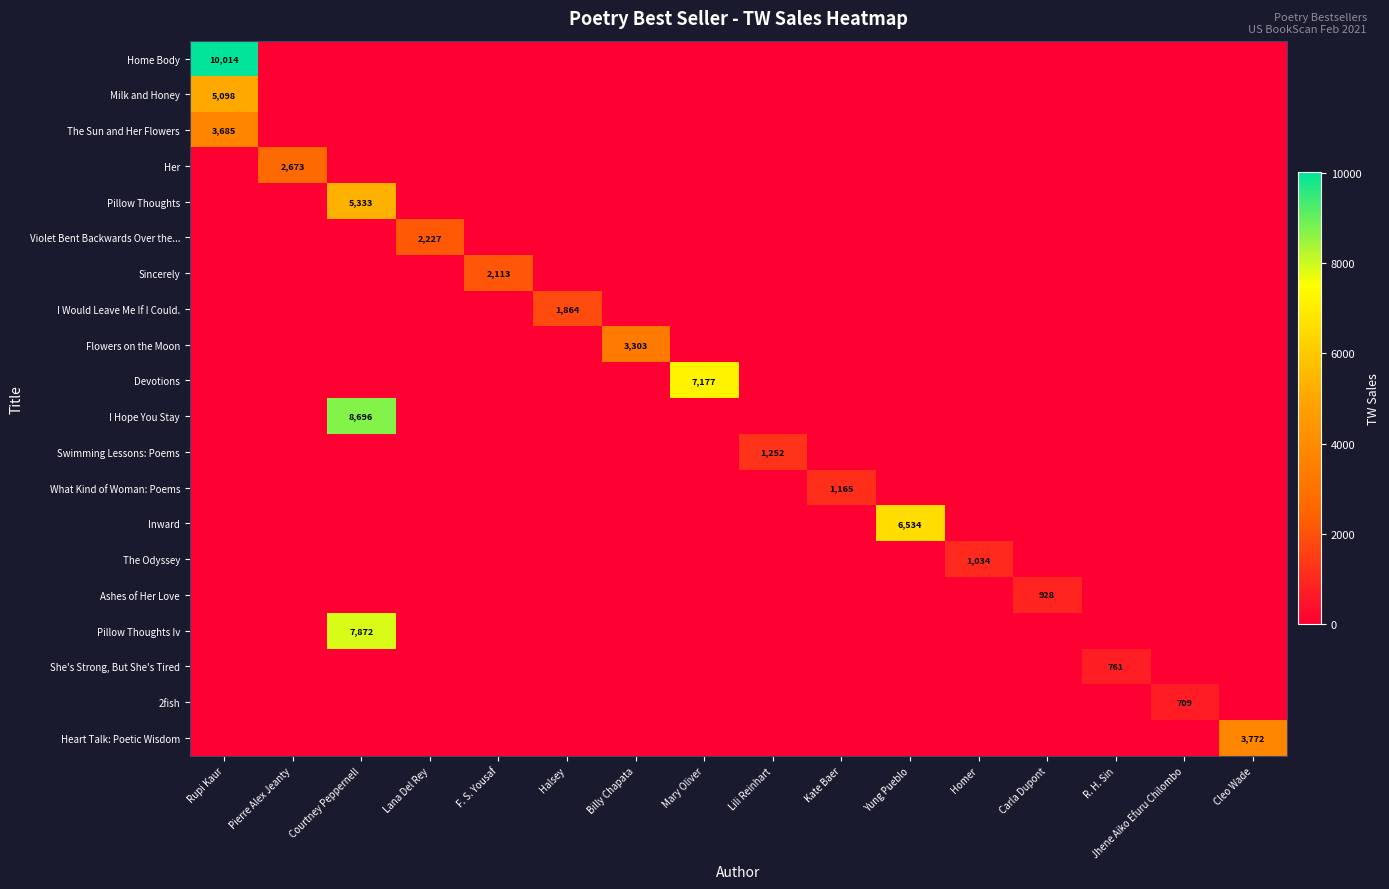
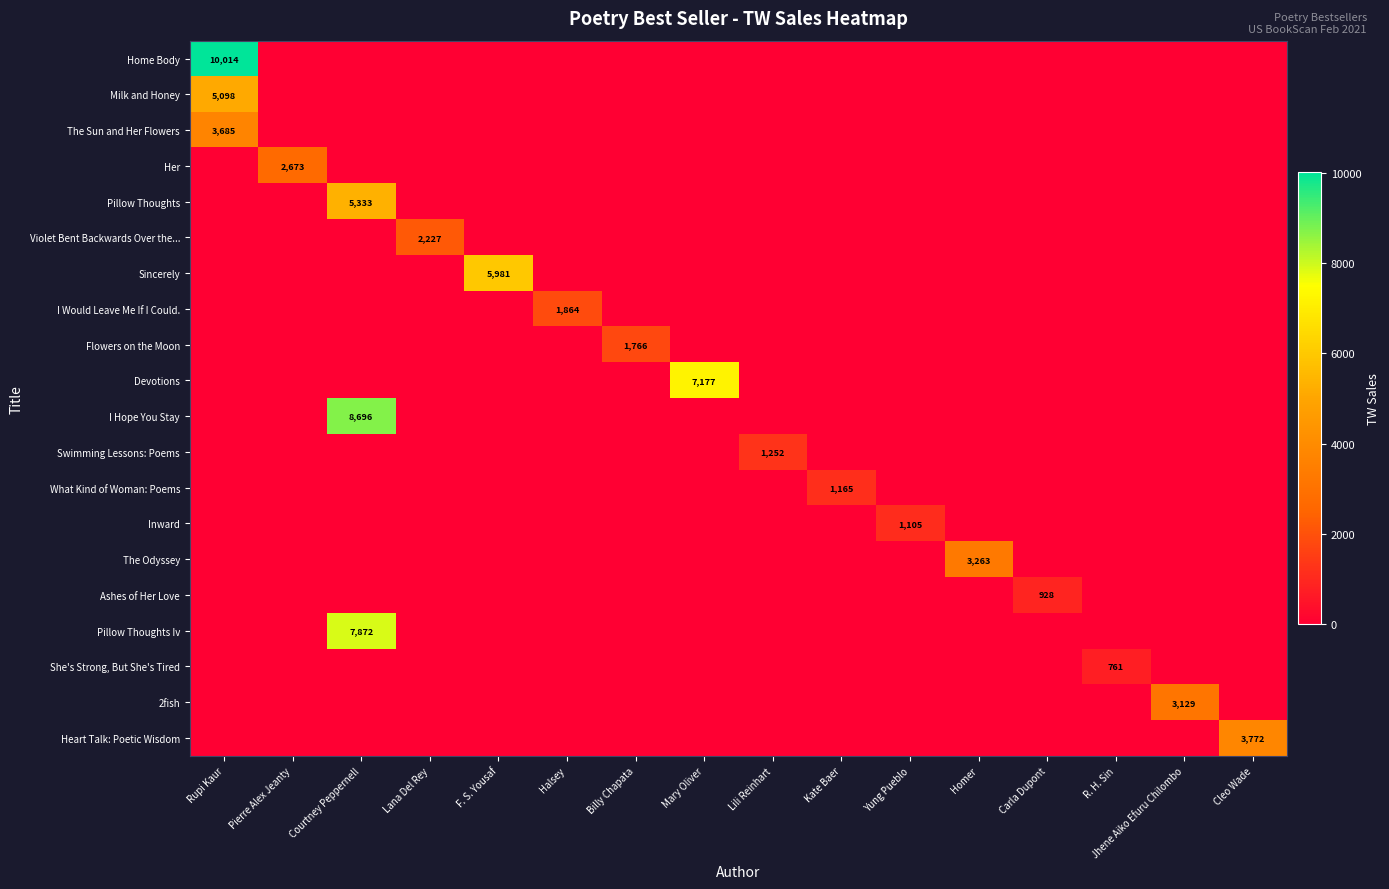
Sincerely, F. S. Yousaf: 2,113 -> 5,981
Flowers on the Moon, Billy Chapata: 3,303 -> 1,766
Inward, Yung Pueblo: 6,534 -> 1,105
The Odyssey, Homer: 1,034 -> 3,263
2fish, Jhene Aiko Efuru Chilombo: 709 -> 3,129
